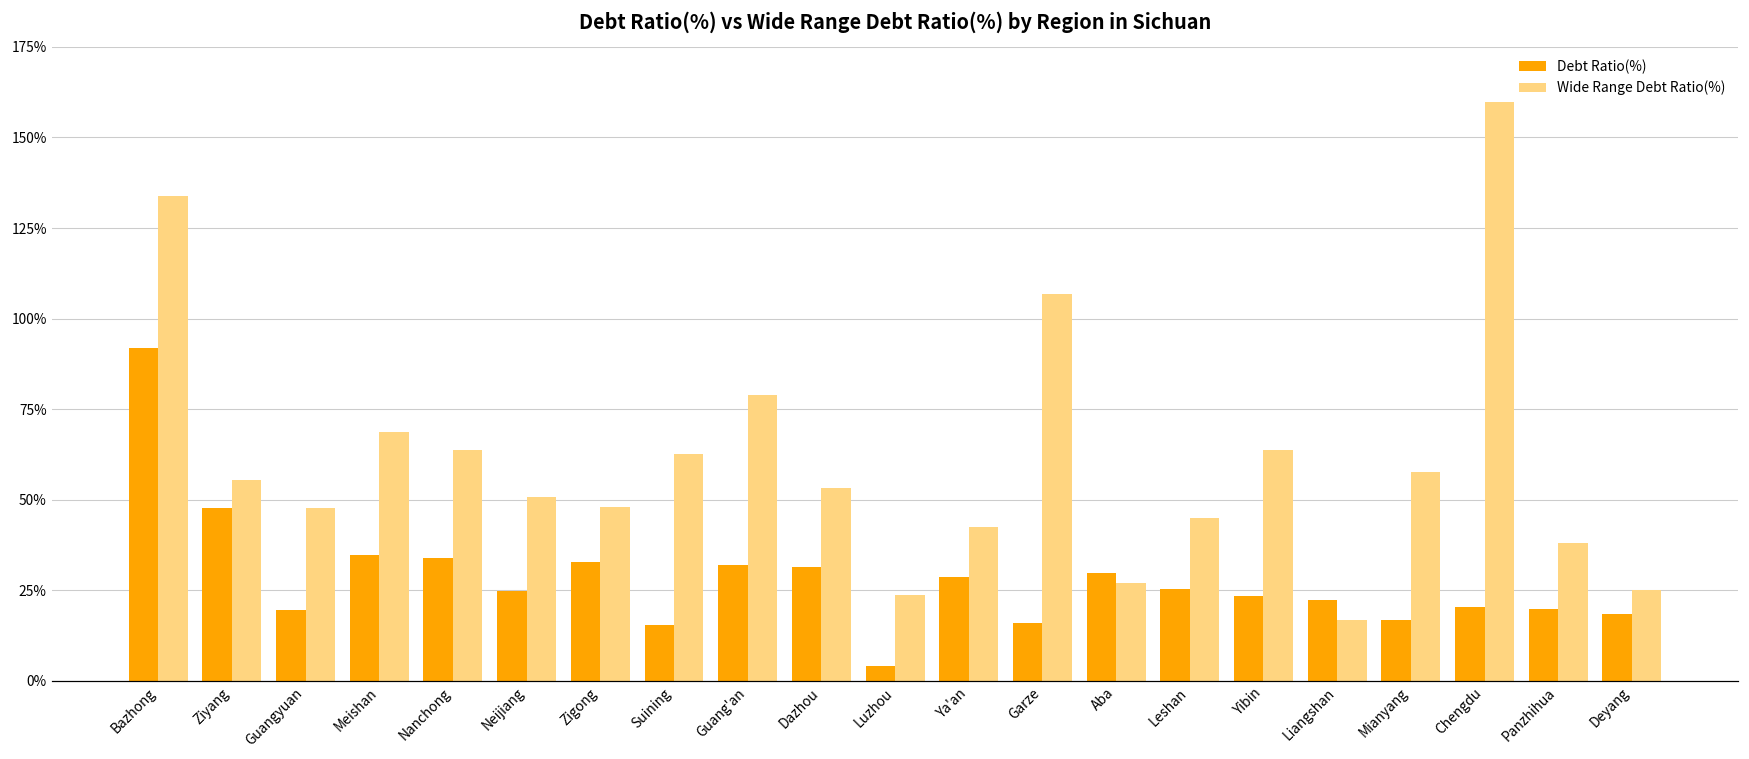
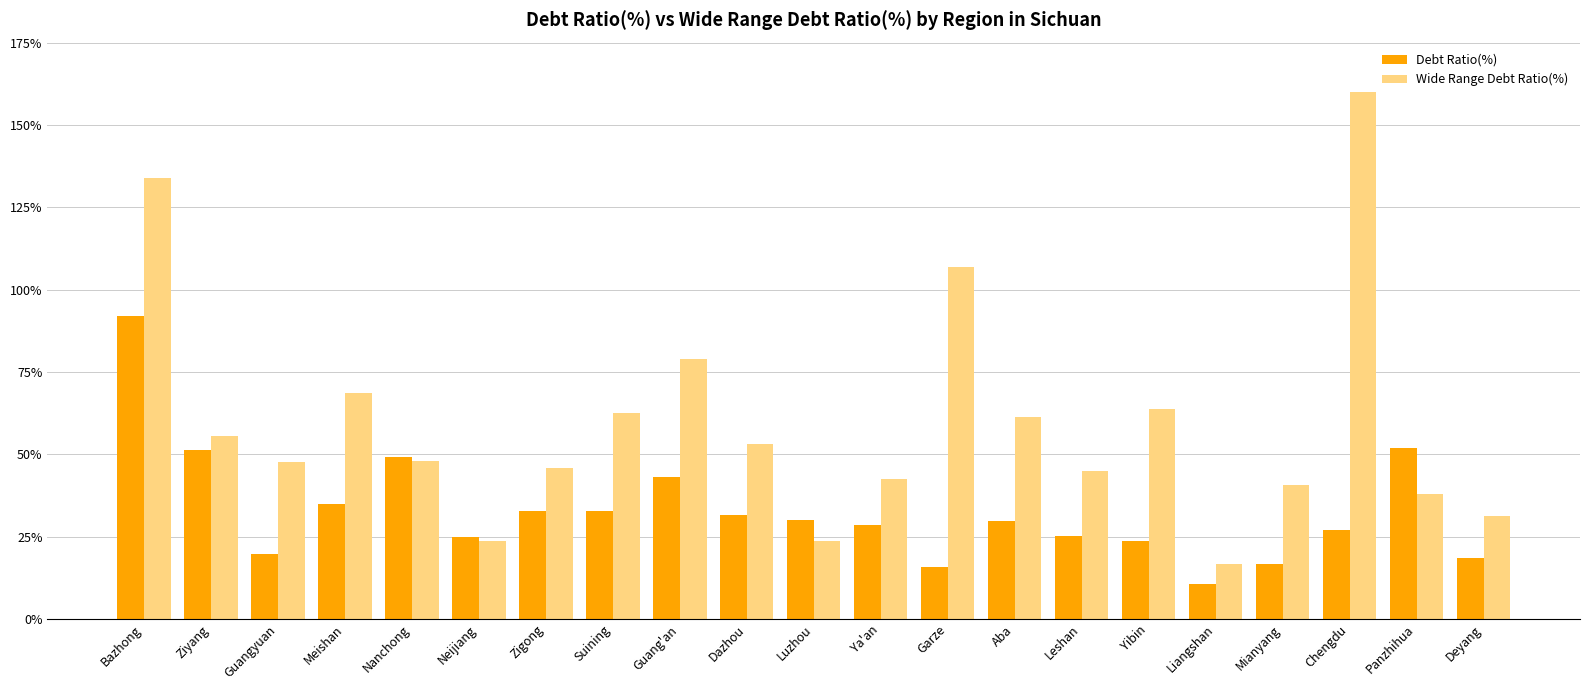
Debt Ratio(%), Ziyang: 48% -> 51%
Debt Ratio(%), Nanchong: 34% -> 49%
Wide Range Debt Ratio(%), Nanchong: 64% -> 48%
Wide Range Debt Ratio(%), Neijiang: 51% -> 24%
Wide Range Debt Ratio(%), Zigong: 48% -> 46%
Debt Ratio(%), Suining: 15% -> 33%
Debt Ratio(%), Guang'an: 32% -> 43%
Debt Ratio(%), Luzhou: 4% -> 30%
Wide Range Debt Ratio(%), Aba: 27% -> 61%
Debt Ratio(%), Liangshan: 22% -> 11%
Wide Range Debt Ratio(%), Mianyang: 58% -> 41%
Debt Ratio(%), Chengdu: 20% -> 27%
Debt Ratio(%), Panzhihua: 20% -> 52%
Wide Range Debt Ratio(%), Deyang: 25% -> 31%
